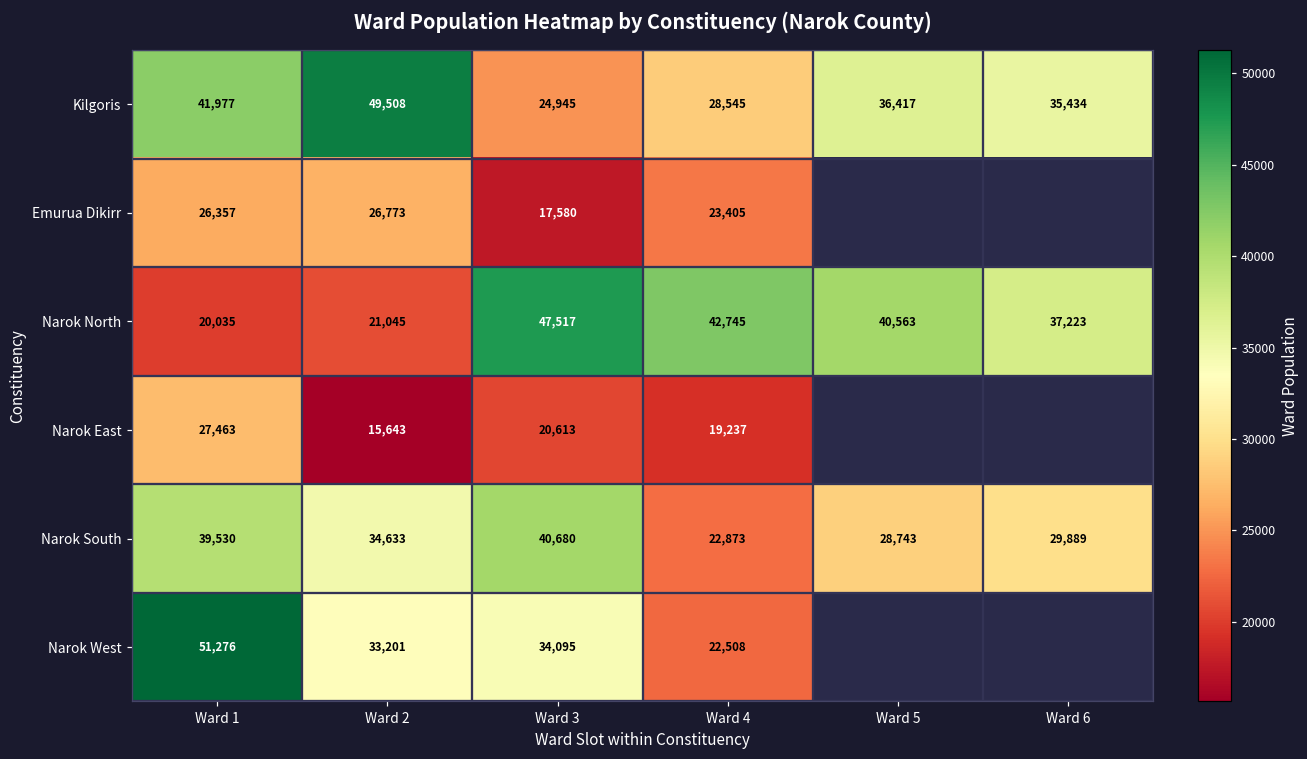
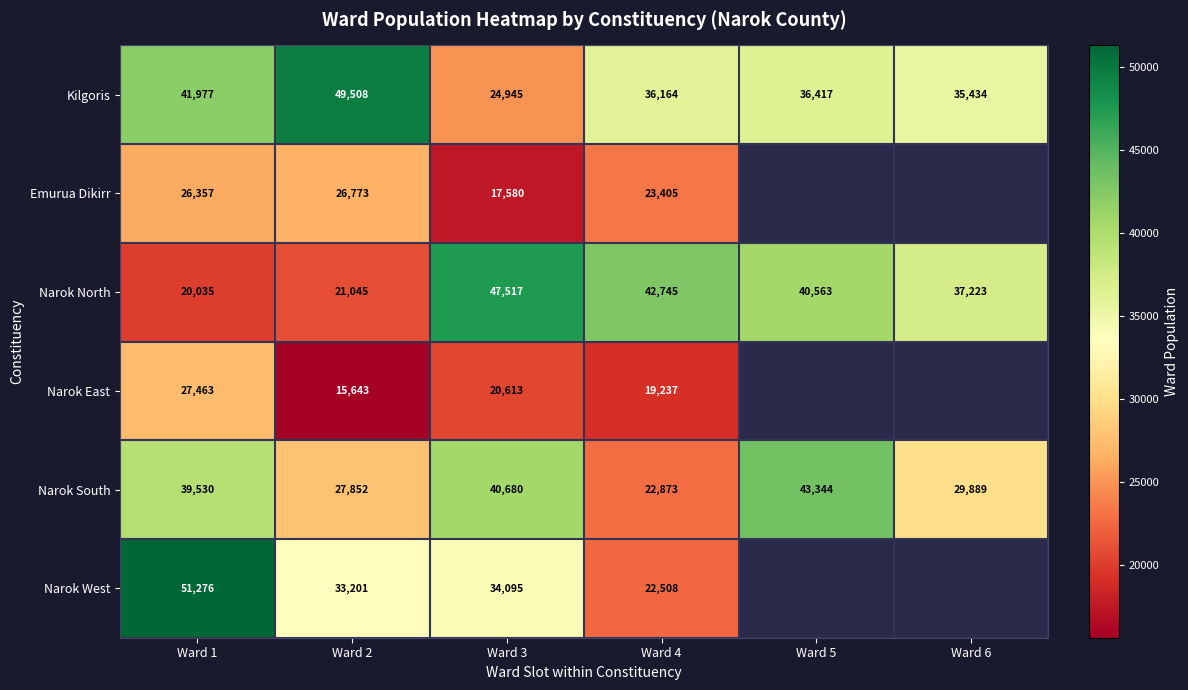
Kilgoris, Ward 4: 28,545 -> 36,164
Narok South, Ward 2: 34,633 -> 27,852
Narok South, Ward 5: 28,743 -> 43,344
